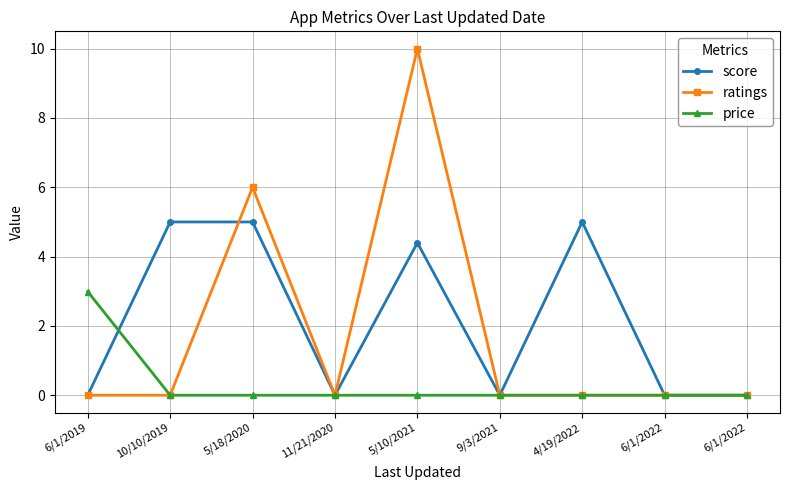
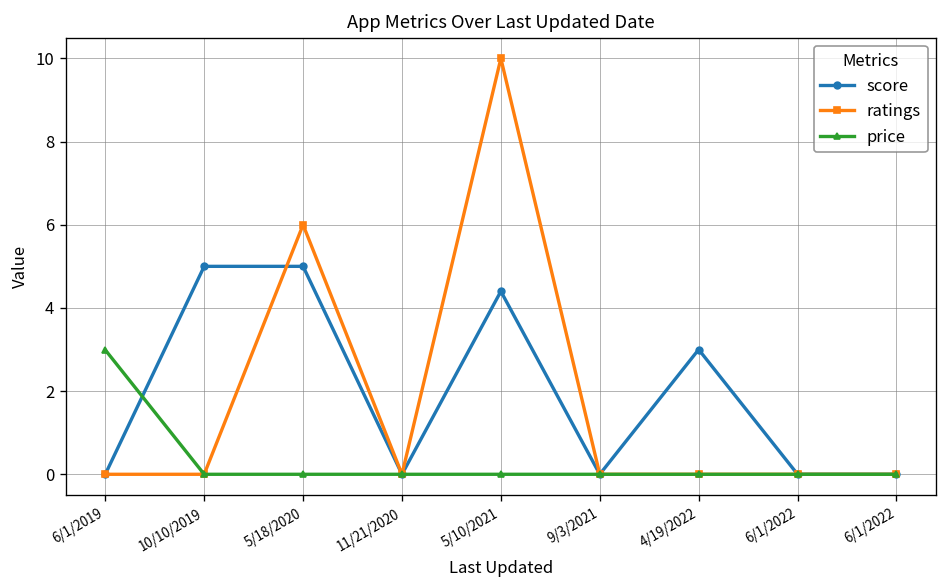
score, 4/19/2022: 5 -> 3
